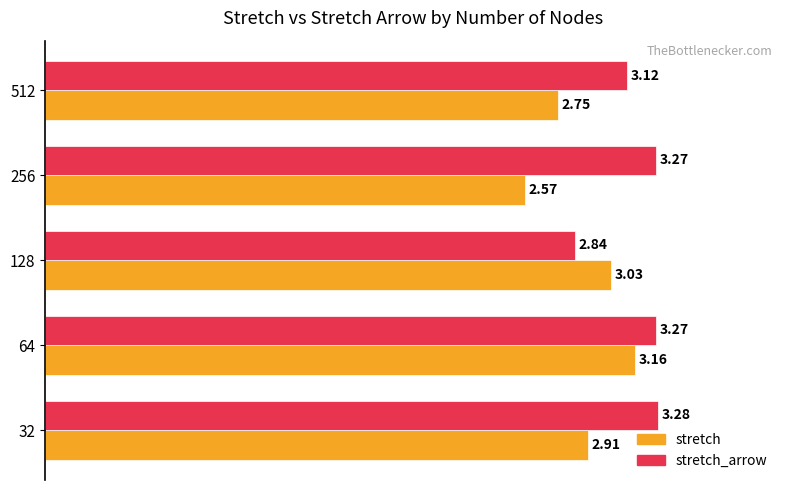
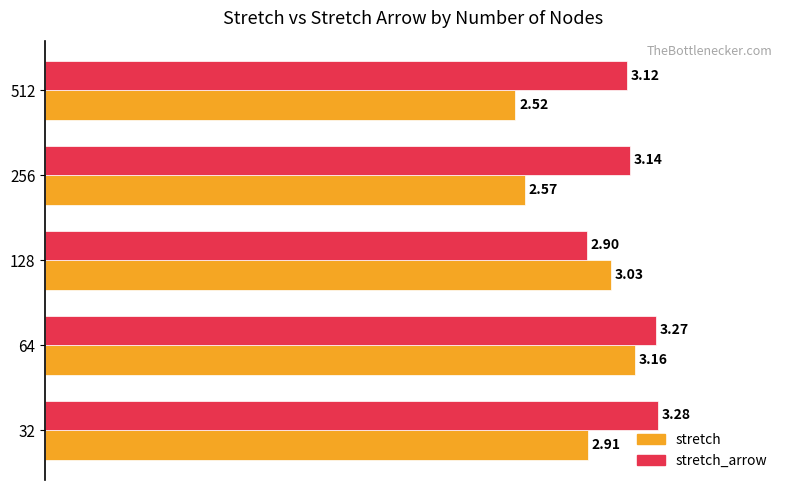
stretch, 512: 2.75 -> 2.52
stretch_arrow, 256: 3.27 -> 3.14
stretch_arrow, 128: 2.84 -> 2.90
